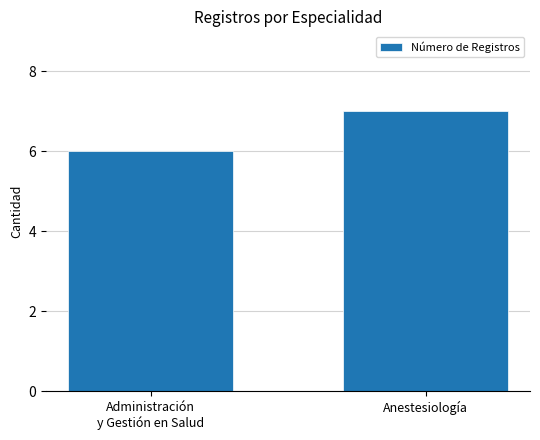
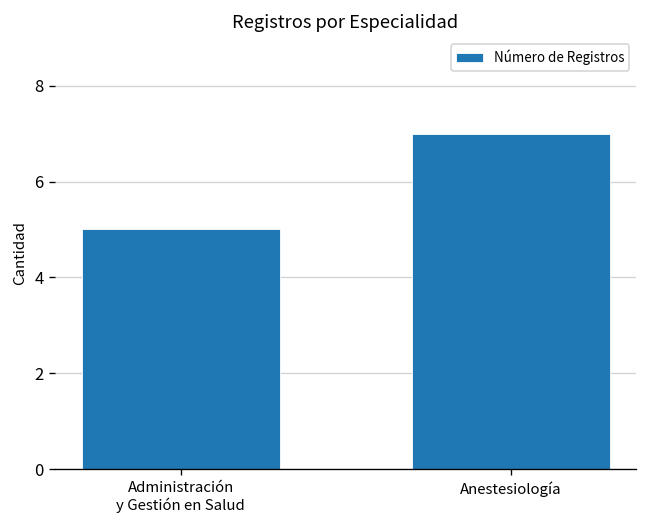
Administración y Gestión en Salud: 6 -> 5
